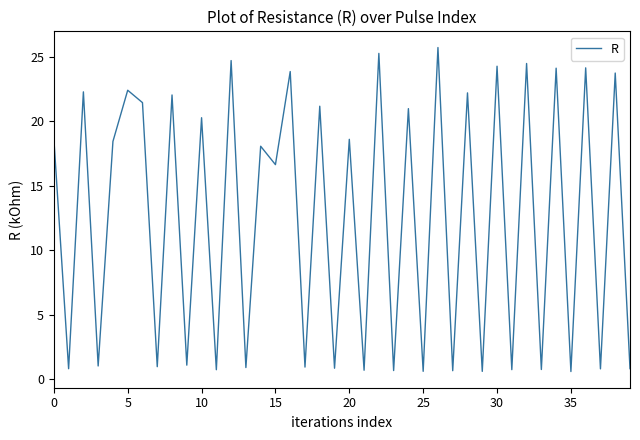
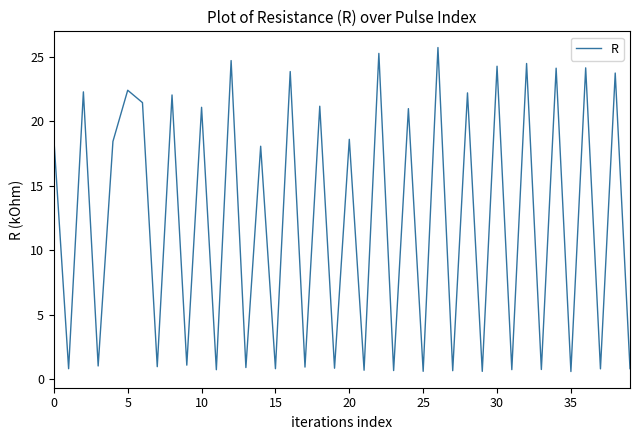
10: 20.3 -> 21.1
15: 16.6 -> 0.8
